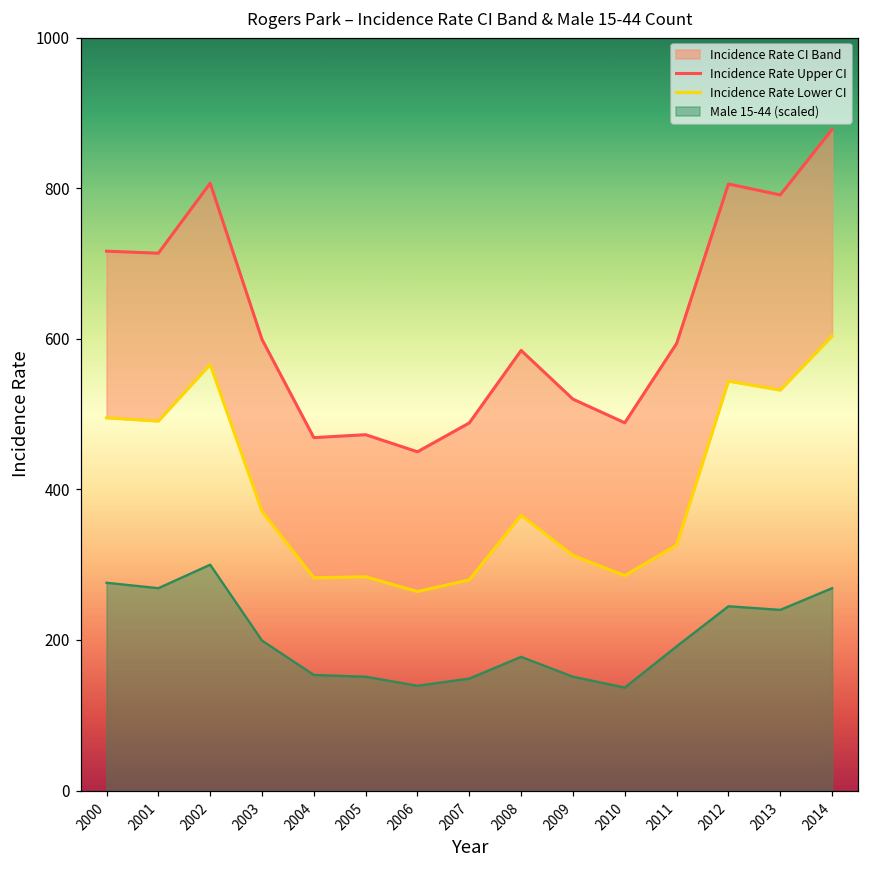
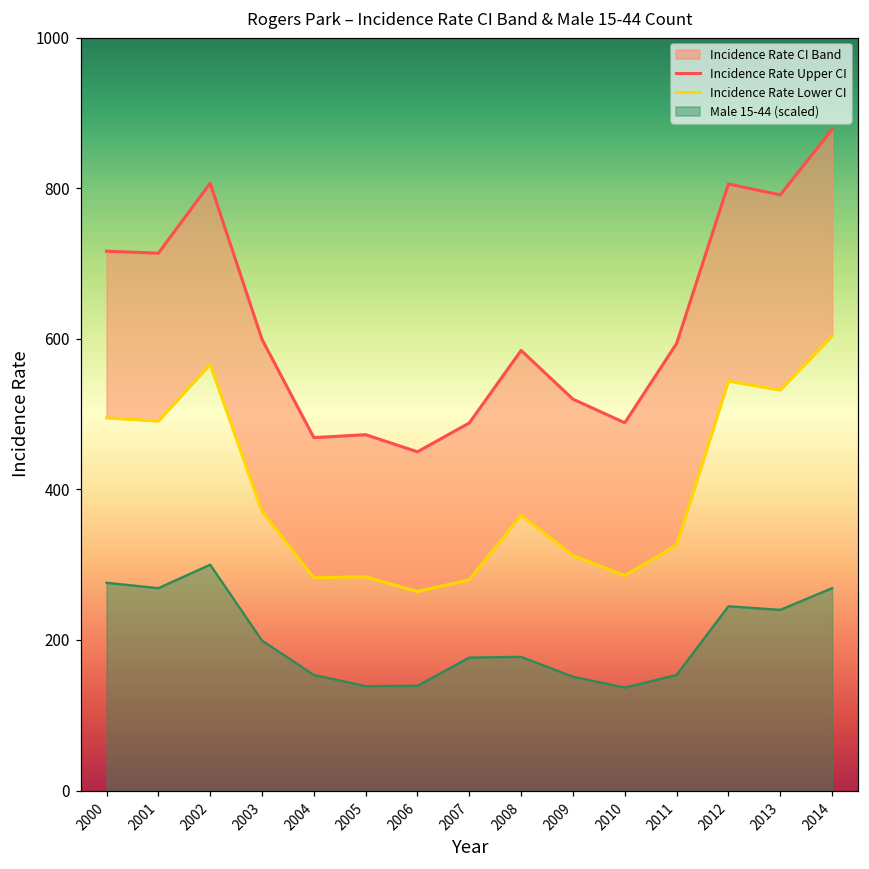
Male 15-44 (scaled), 2005: 150 -> 140
Male 15-44 (scaled), 2007: 150 -> 180
Male 15-44 (scaled), 2011: 190 -> 150
